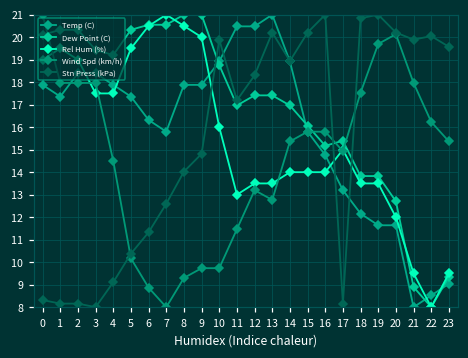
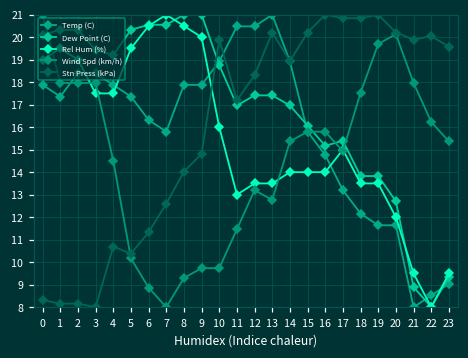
Stn Press (kPa), 4: 9.1 -> 10.7
Stn Press (kPa), 17: 8.2 -> 20.8
